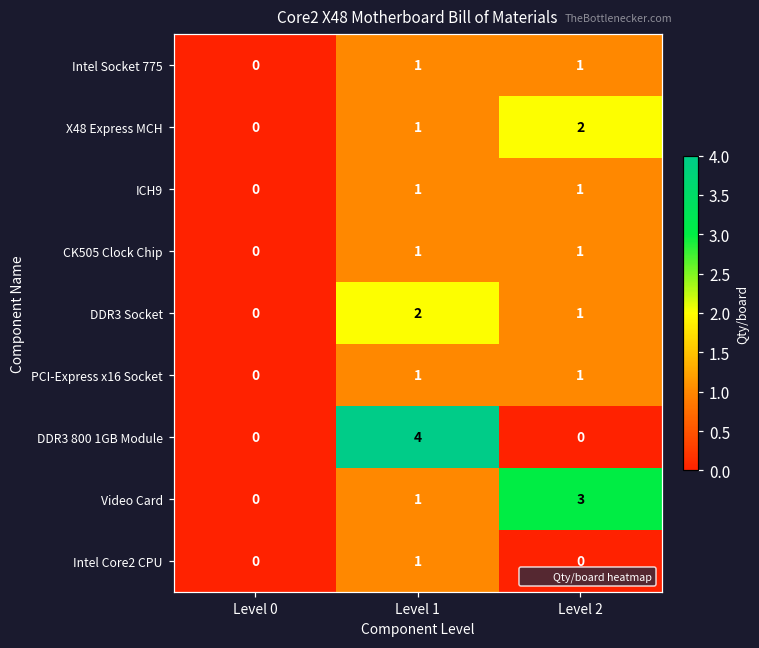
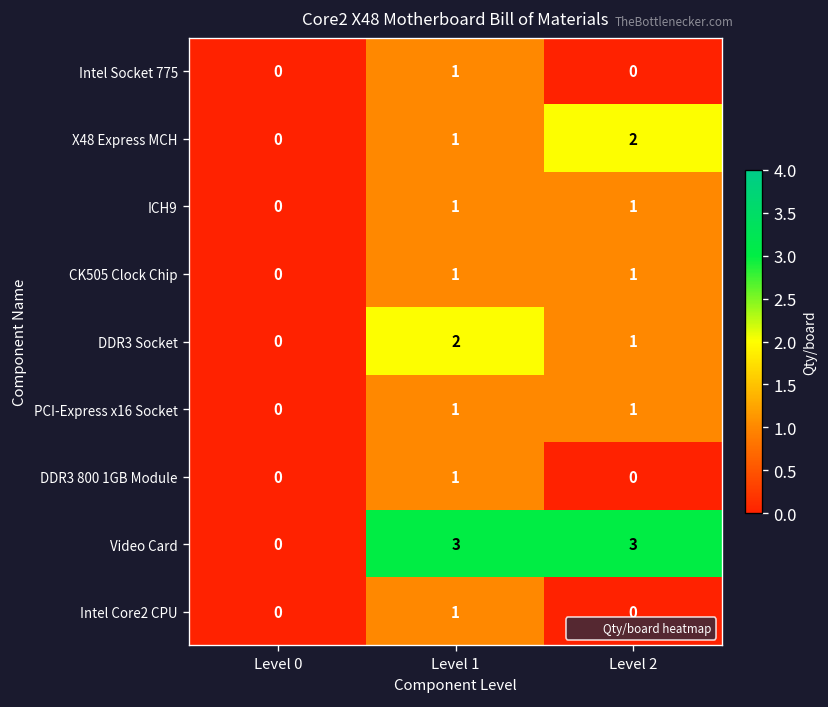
Intel Socket 775, Level 2: 1 -> 0
DDR3 800 1GB Module, Level 1: 4 -> 1
Video Card, Level 1: 1 -> 3
